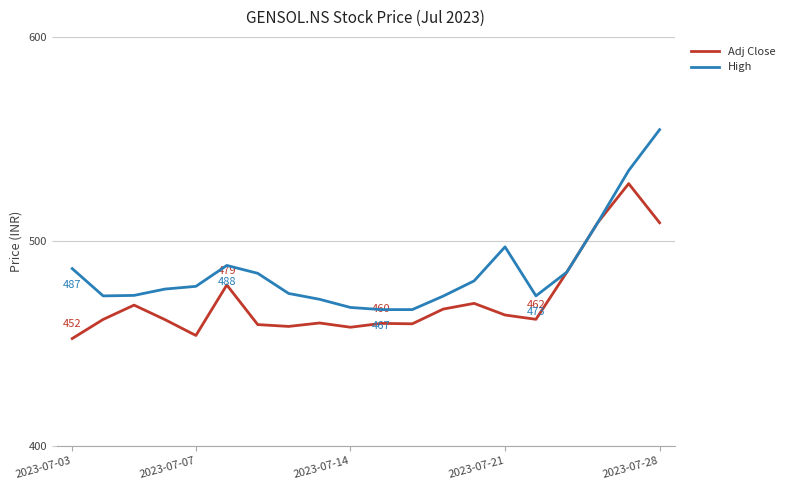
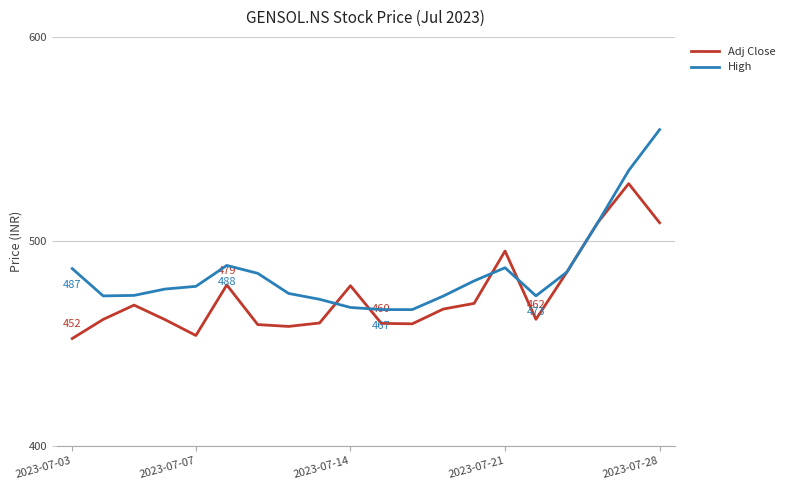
Adj Close, 2023-07-14: 458 -> 478
Adj Close, 2023-07-21: 464 -> 495
High, 2023-07-21: 497 -> 487
